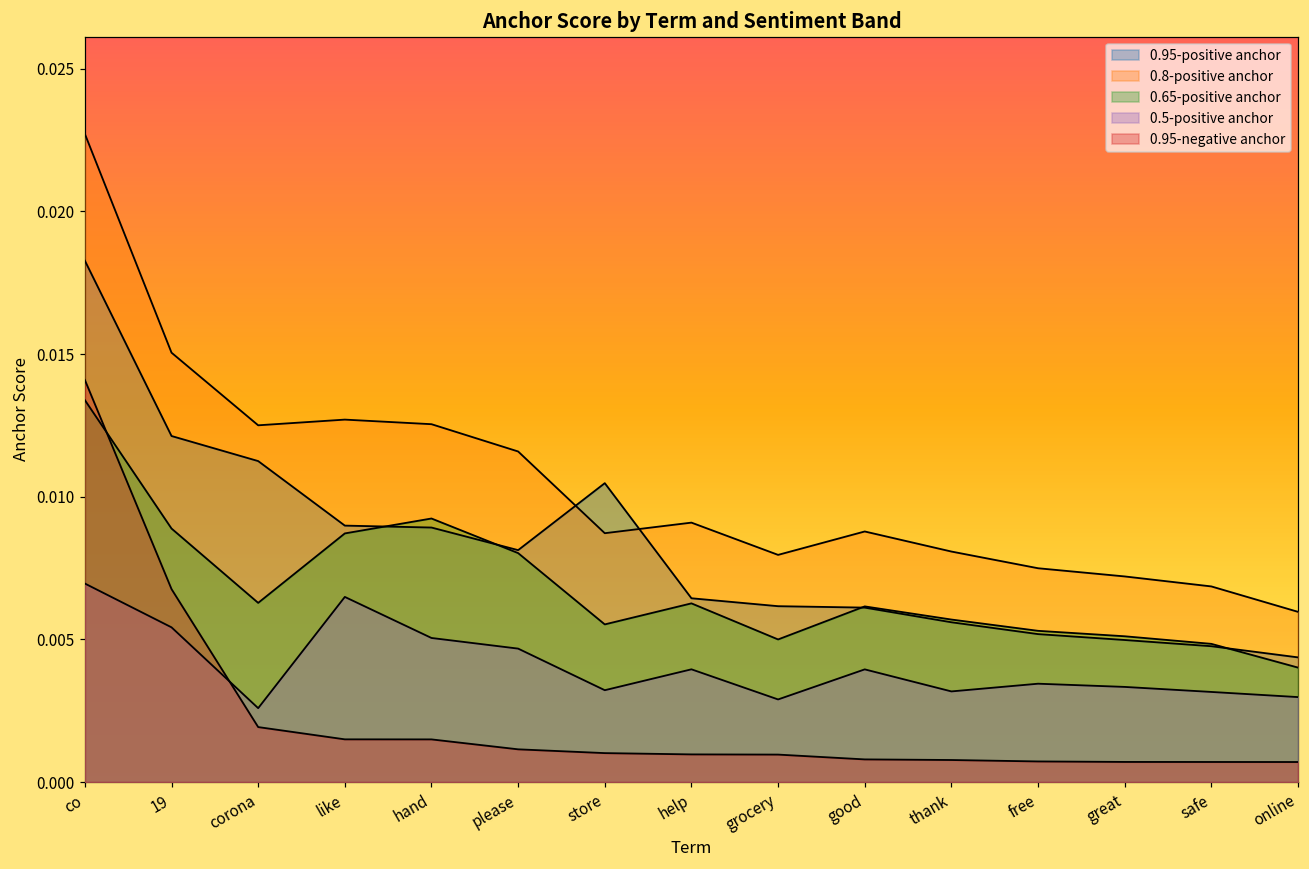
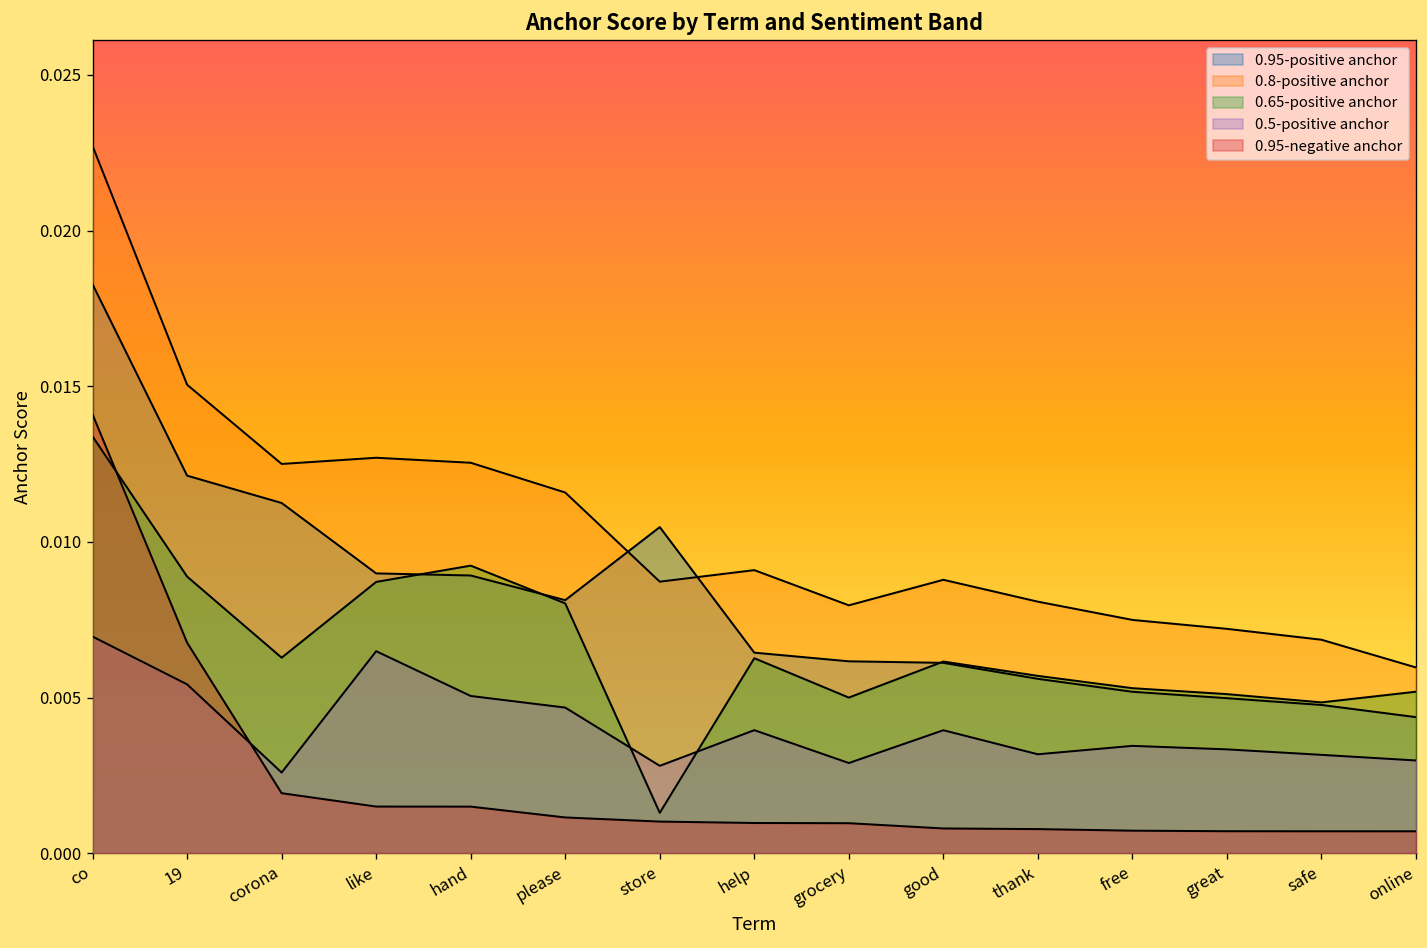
0.65-positive anchor, store: 0.0055 -> 0.0013
0.5-positive anchor, store: 0.0032 -> 0.0028
0.65-positive anchor, online: 0.0040 -> 0.0052
